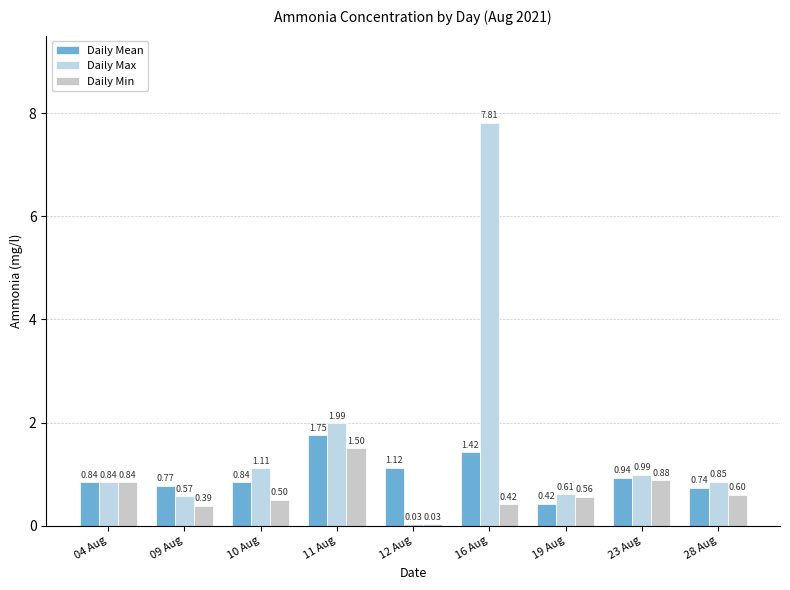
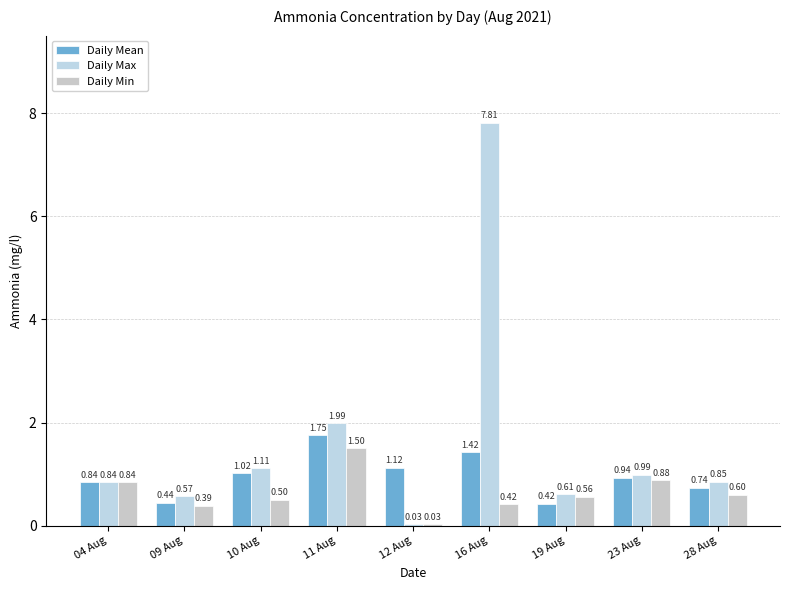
Daily Mean, 09 Aug: 0.77 -> 0.44
Daily Mean, 10 Aug: 0.84 -> 1.02
